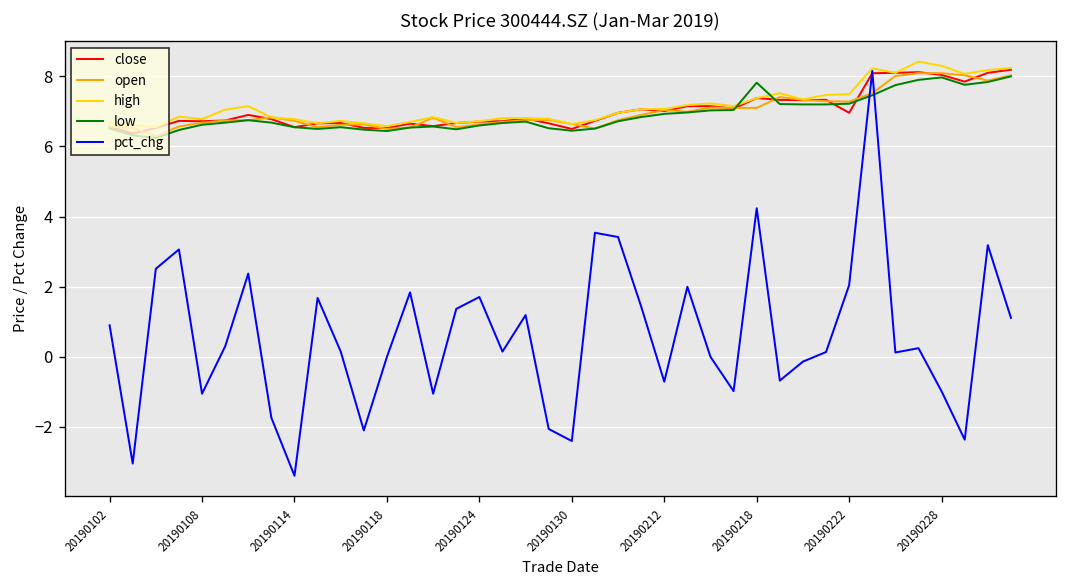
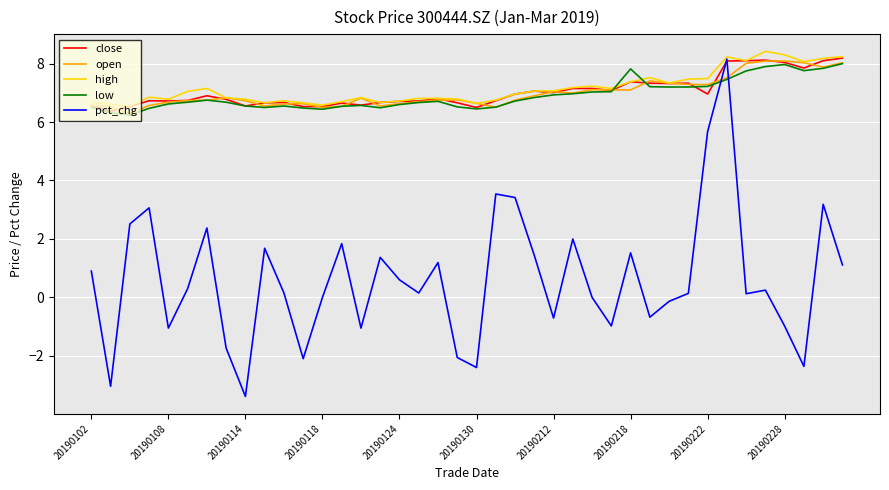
pct_chg, 20190124: 1.7 -> 0.6
pct_chg, 20190218: 4.2 -> 1.5
pct_chg, 20190222: 2.0 -> 5.7
